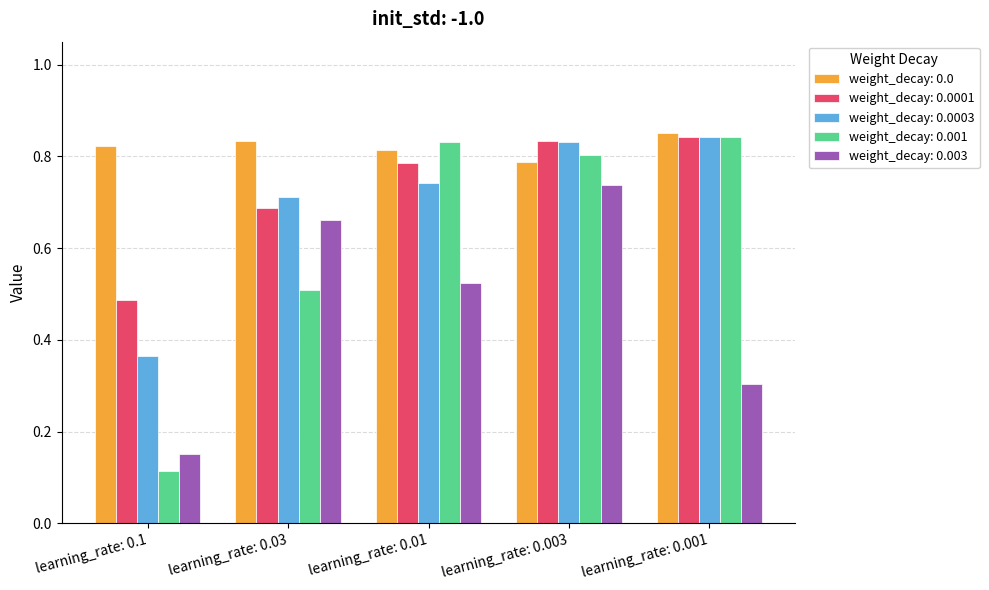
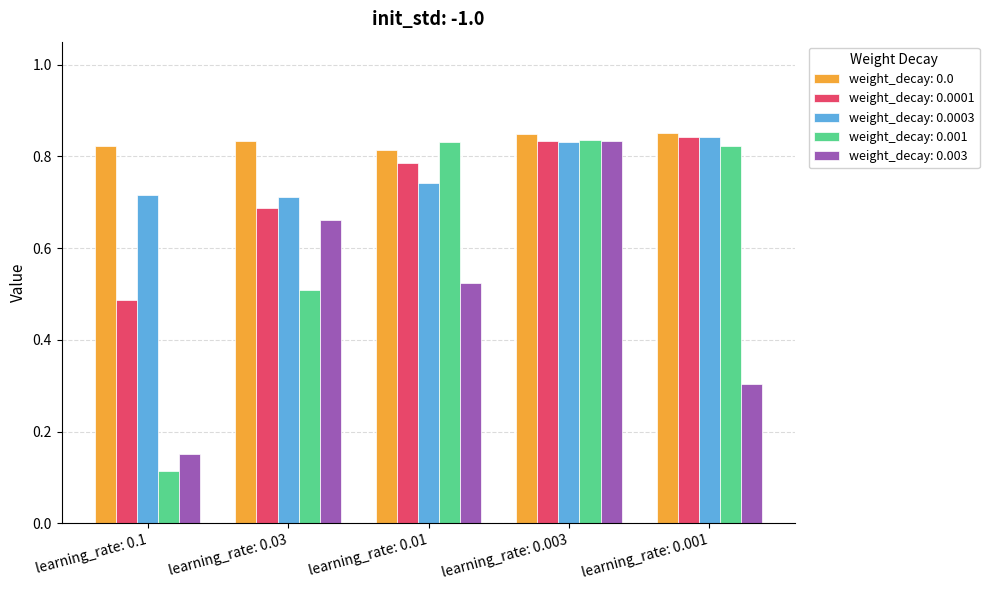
weight_decay: 0.0003, learning_rate: 0.1: 0.36 -> 0.72
weight_decay: 0.0, learning_rate: 0.003: 0.79 -> 0.85
weight_decay: 0.001, learning_rate: 0.003: 0.80 -> 0.83
weight_decay: 0.003, learning_rate: 0.003: 0.74 -> 0.83
weight_decay: 0.001, learning_rate: 0.001: 0.84 -> 0.82
